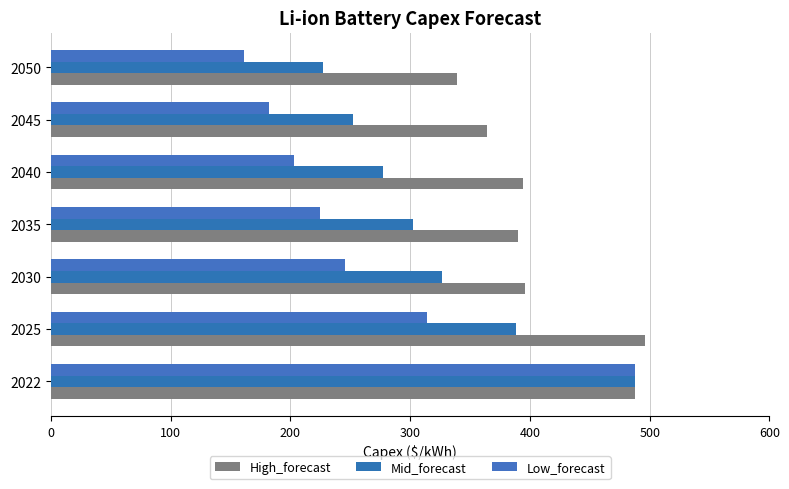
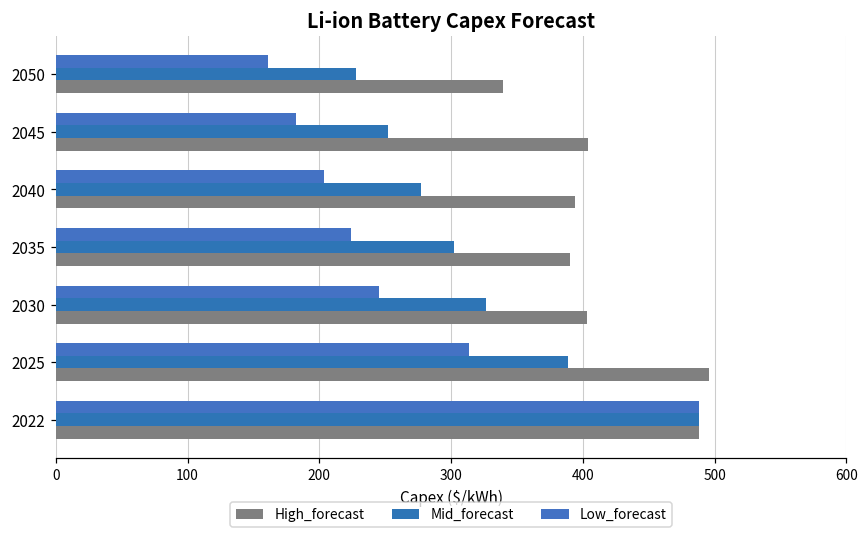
High_forecast, 2045: 364 -> 404
High_forecast, 2030: 396 -> 403
